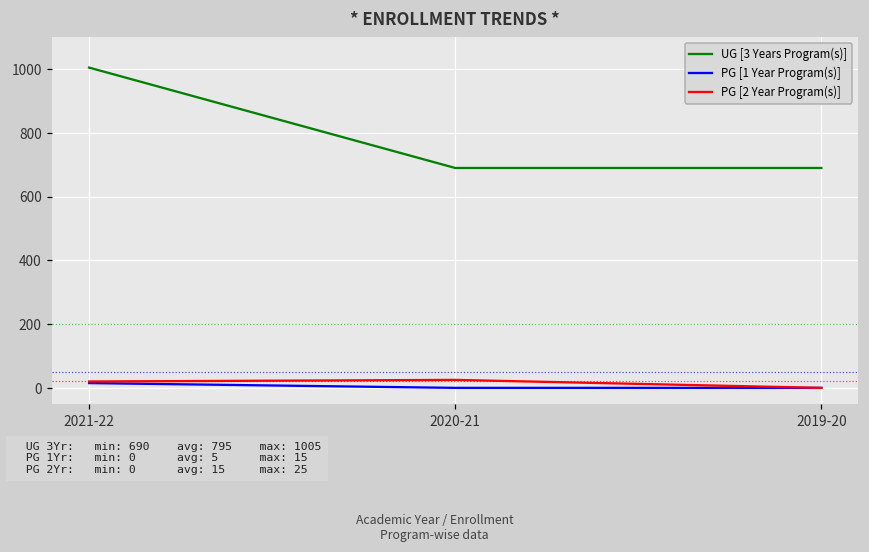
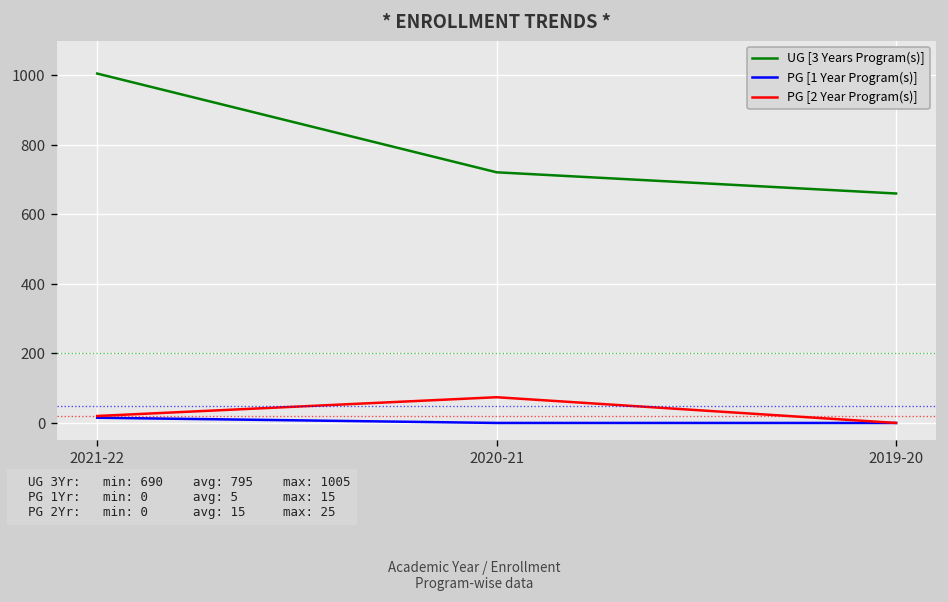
UG [3 Years Program(s)], 2020-21: 690 -> 720
PG [2 Year Program(s)], 2020-21: 30 -> 70
UG [3 Years Program(s)], 2019-20: 690 -> 660
